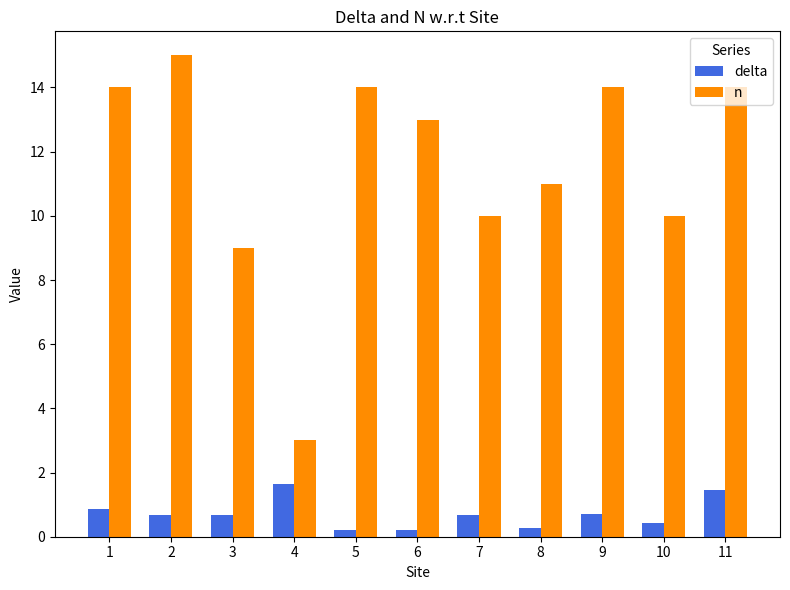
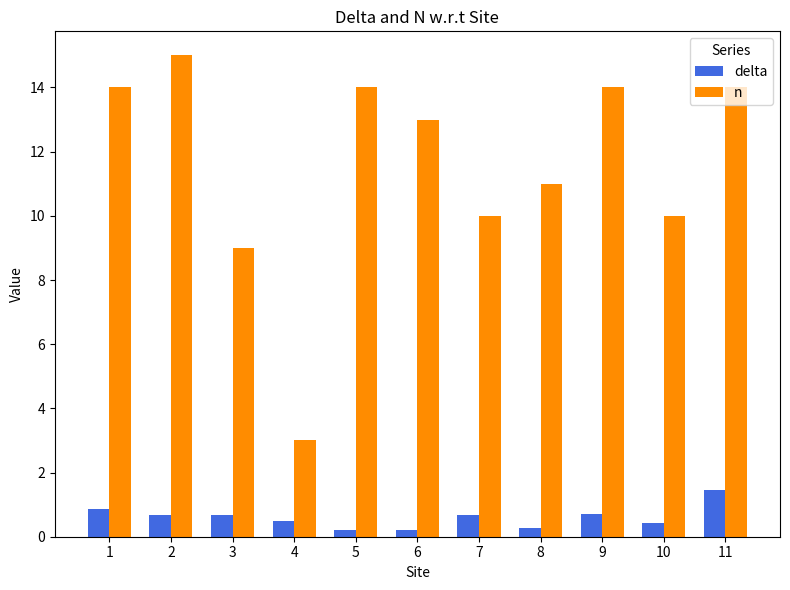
delta, 4: 1.6 -> 0.5
